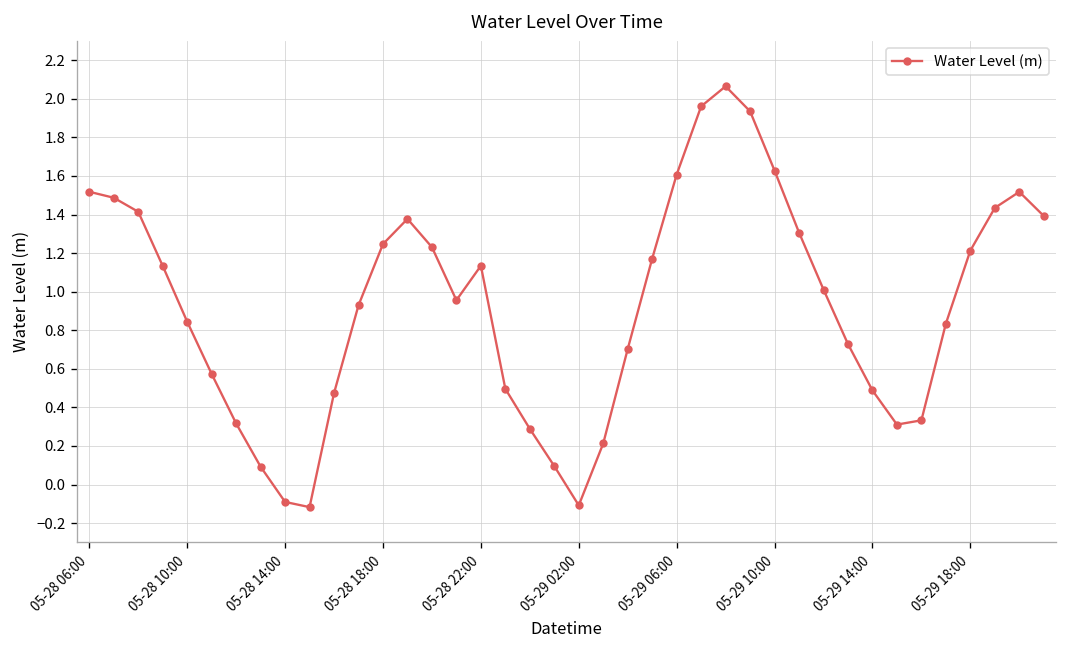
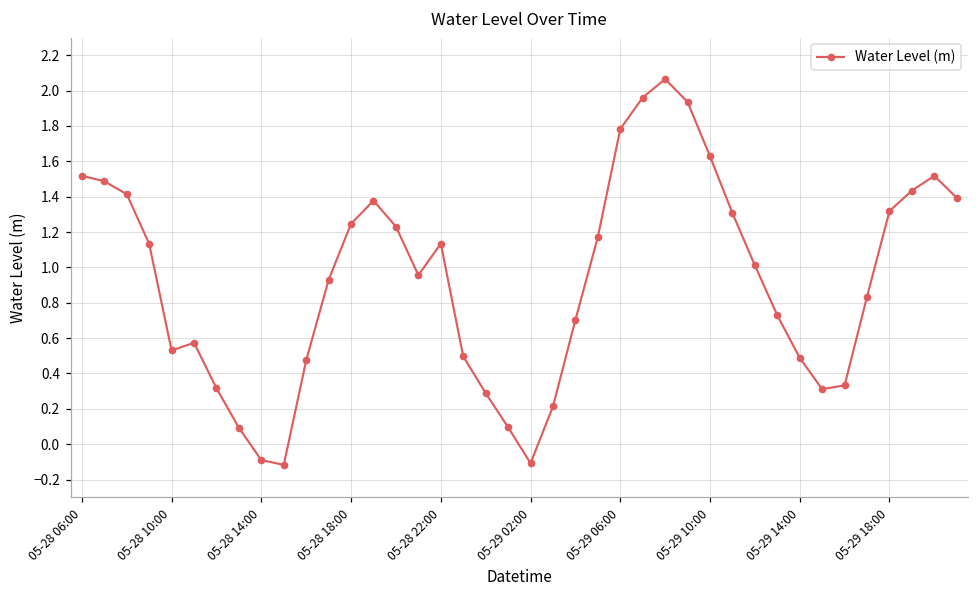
05-28 10:00: 0.84 -> 0.53
05-29 06:00: 1.61 -> 1.78
05-29 18:00: 1.21 -> 1.32
